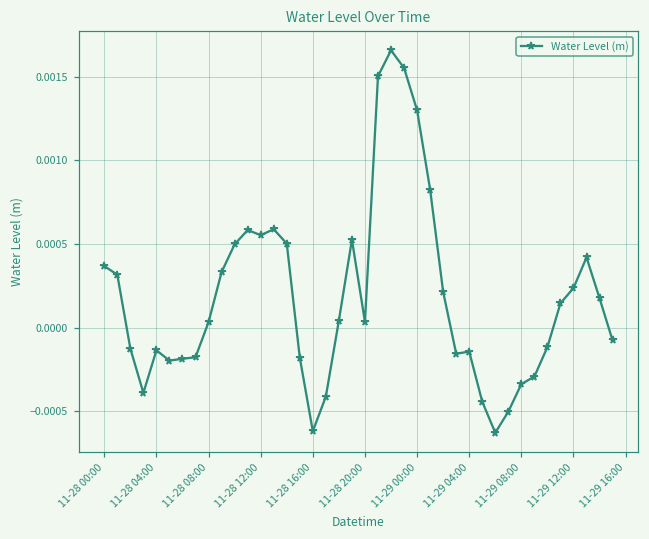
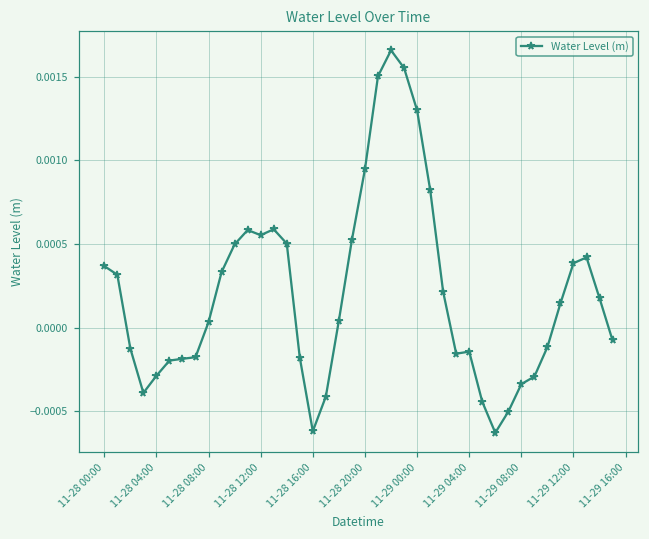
11-28 04:00: -0.00014 -> -0.00029
11-28 20:00: 0.00003 -> 0.00095
11-29 12:00: 0.00024 -> 0.00039
